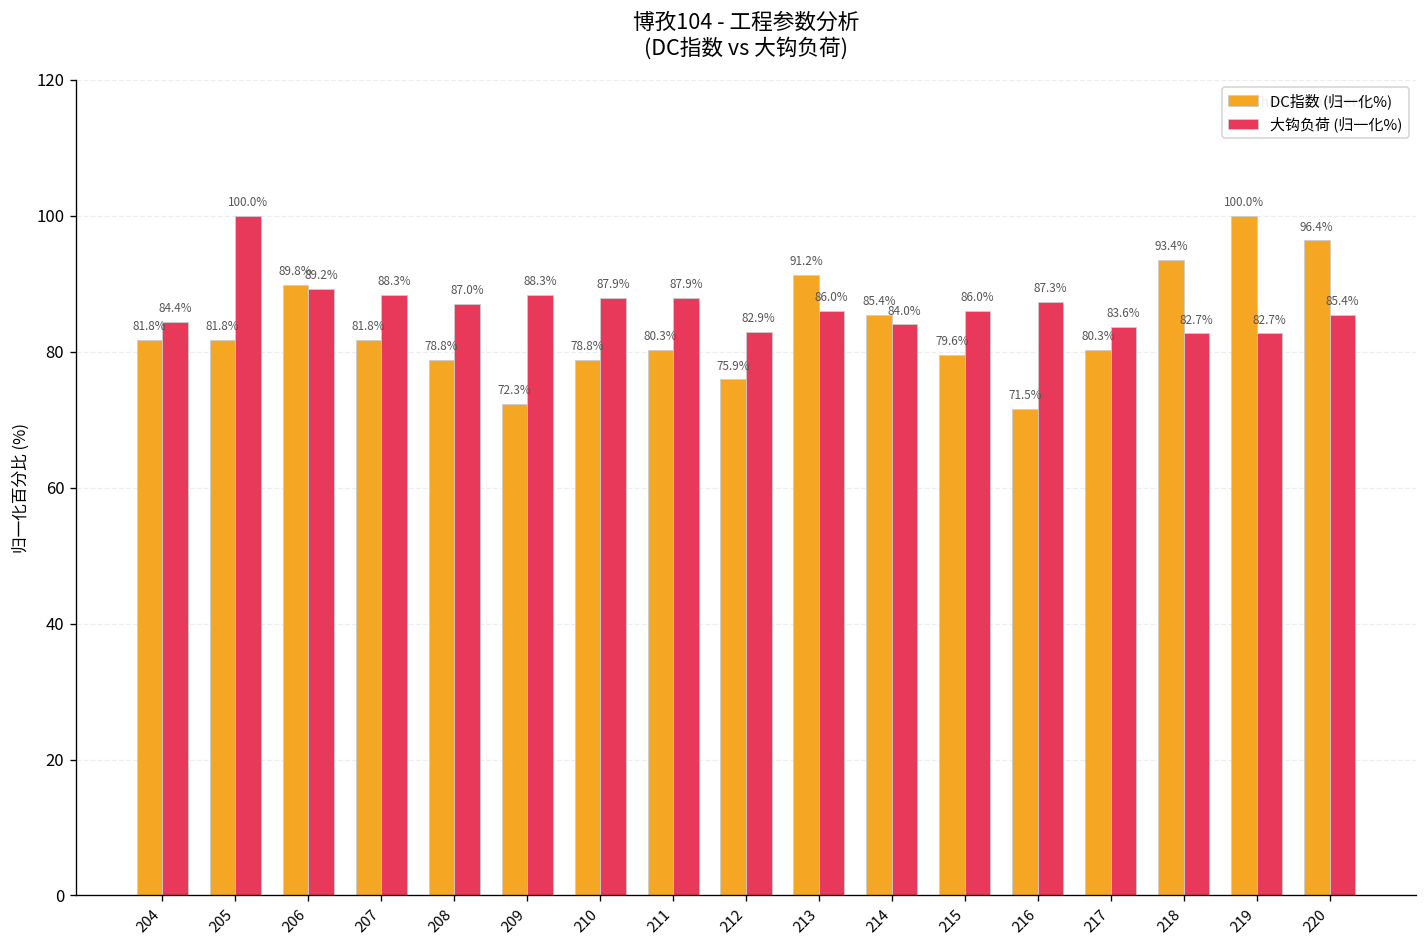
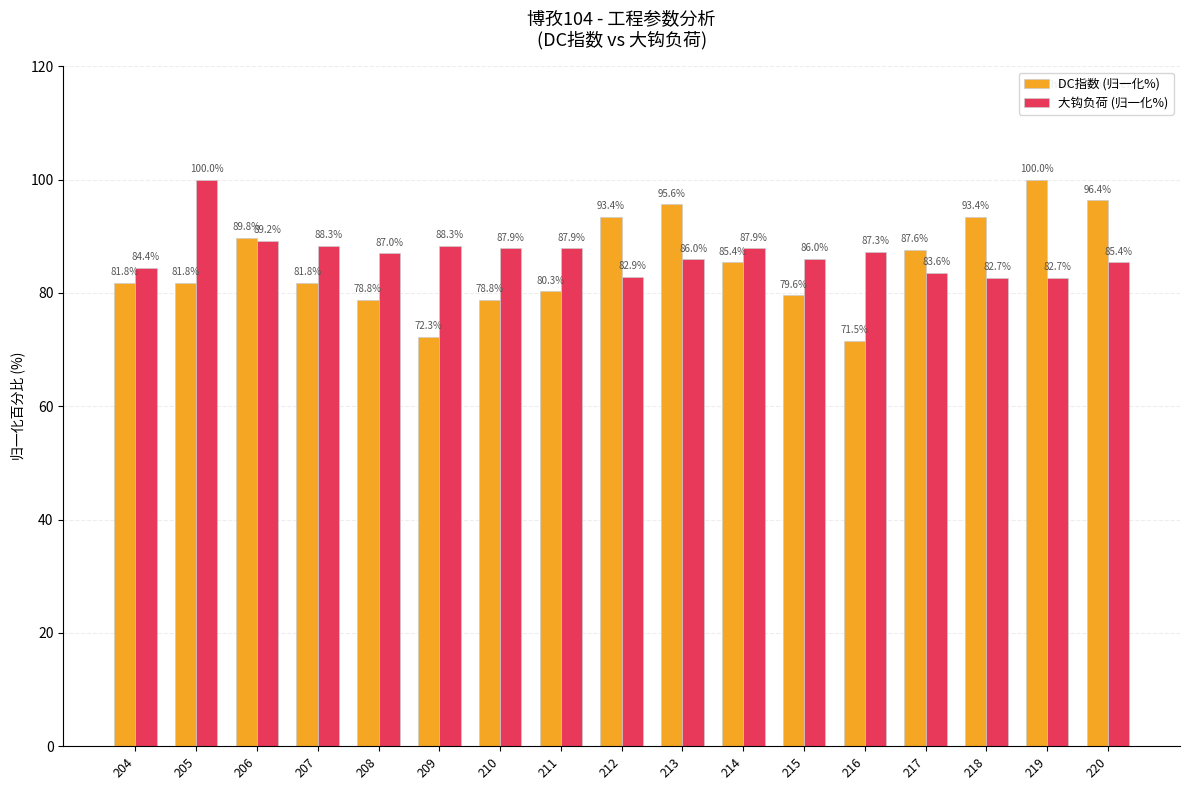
DC指数 (归一化%), 212: 75.9% -> 93.4%
DC指数 (归一化%), 213: 91.2% -> 95.6%
大钩负荷 (归一化%), 214: 84.0% -> 87.9%
DC指数 (归一化%), 217: 80.3% -> 87.6%
